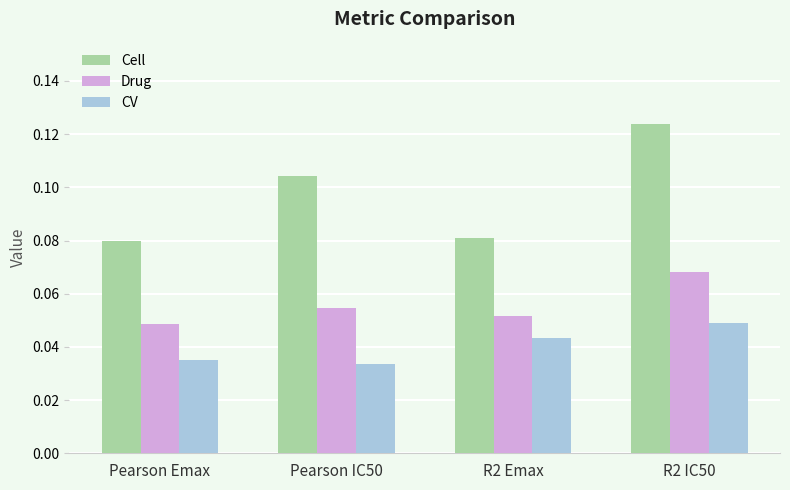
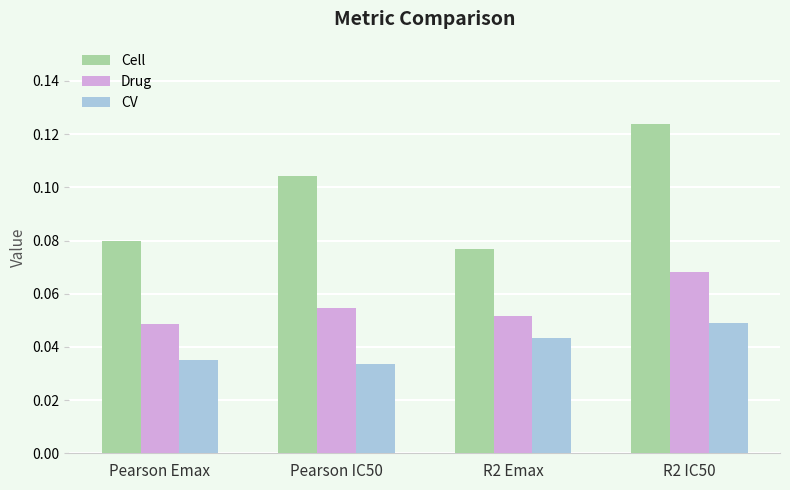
Cell, R2 Emax: 0.081 -> 0.077
